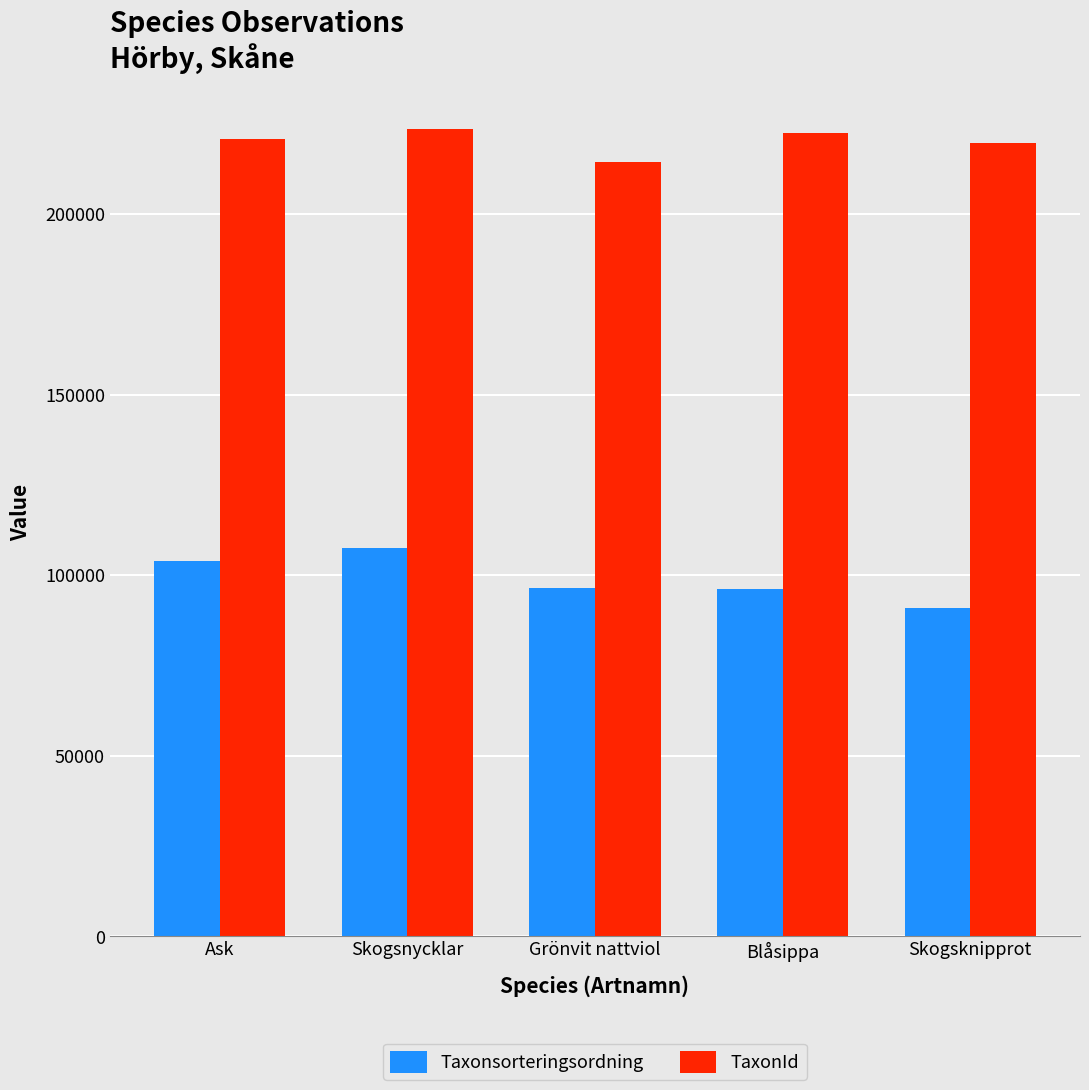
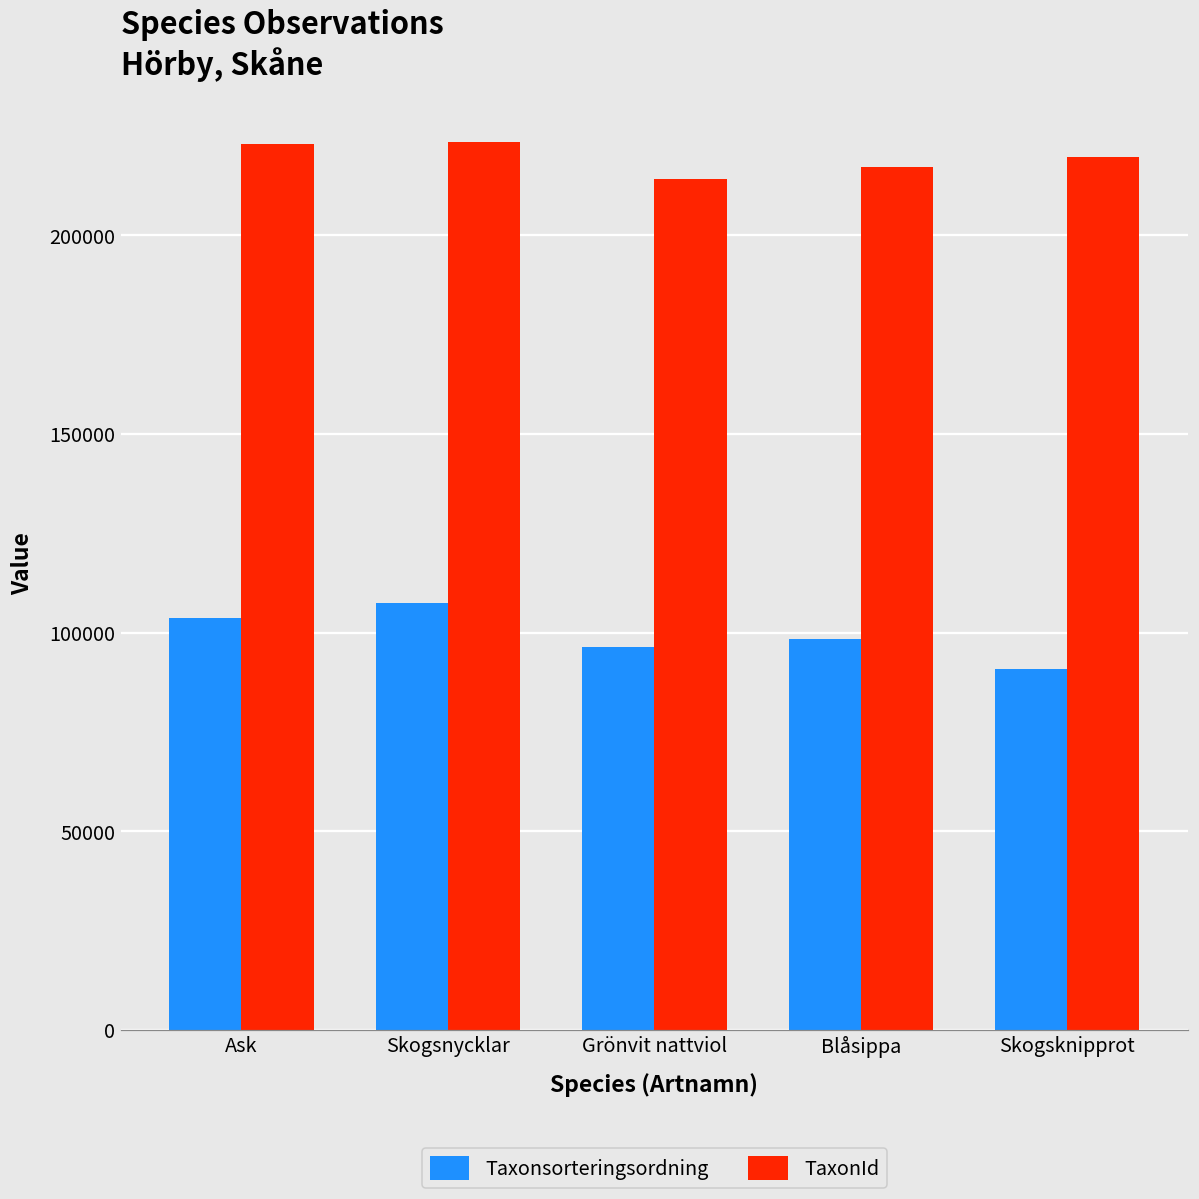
TaxonId, Ask: 221000 -> 223000
Taxonsorteringsordning, Blåsippa: 96000 -> 99000
TaxonId, Blåsippa: 222000 -> 217000
